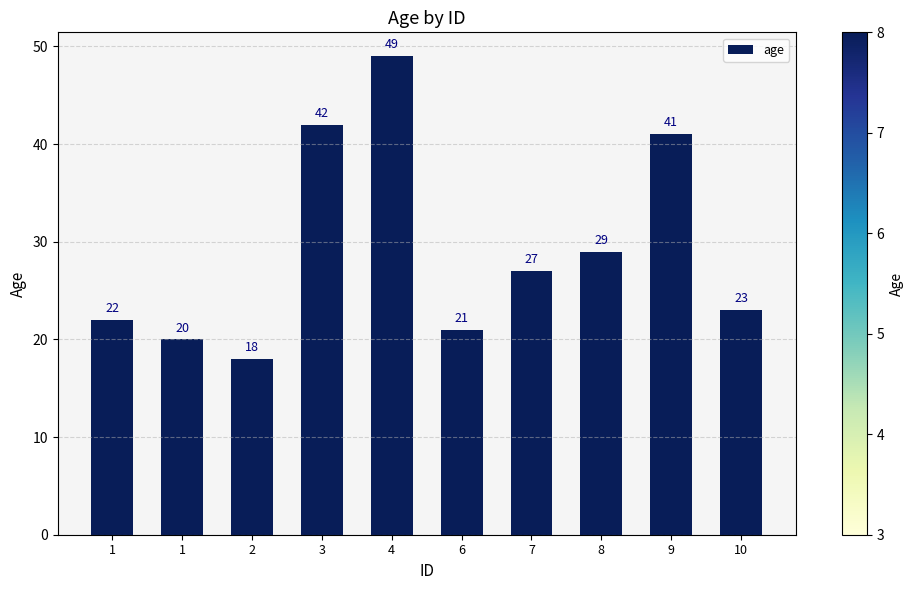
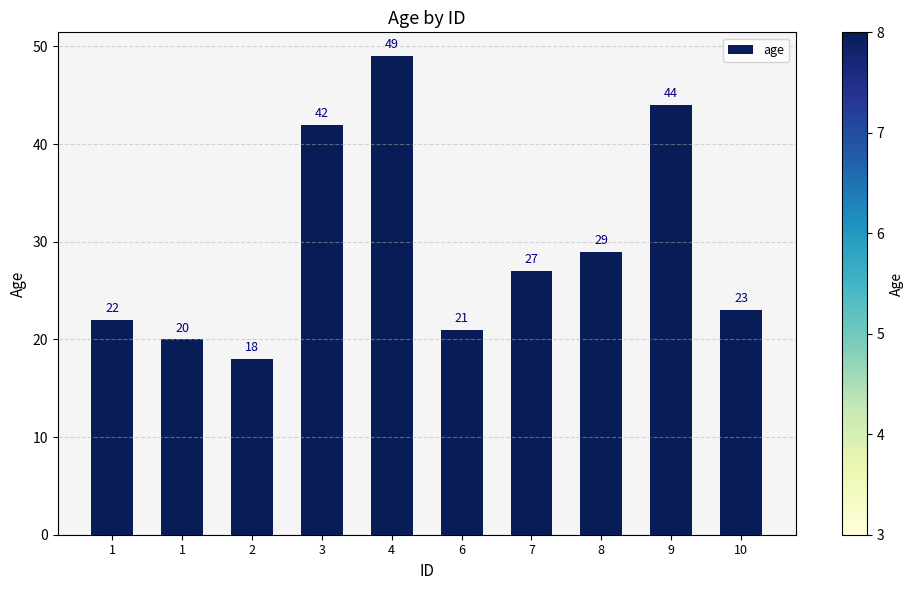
9: 41 -> 44
